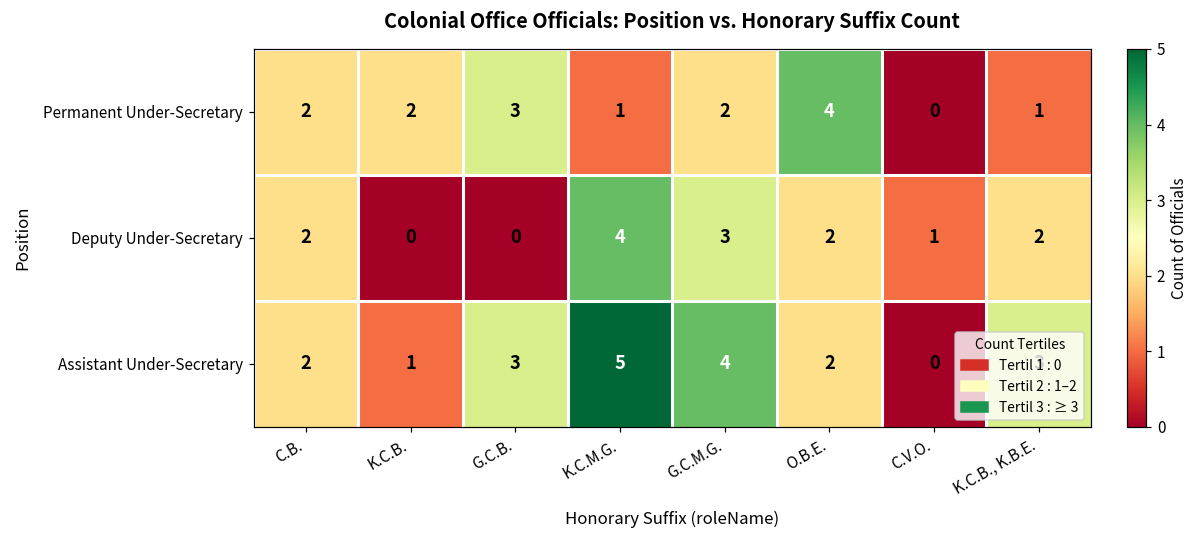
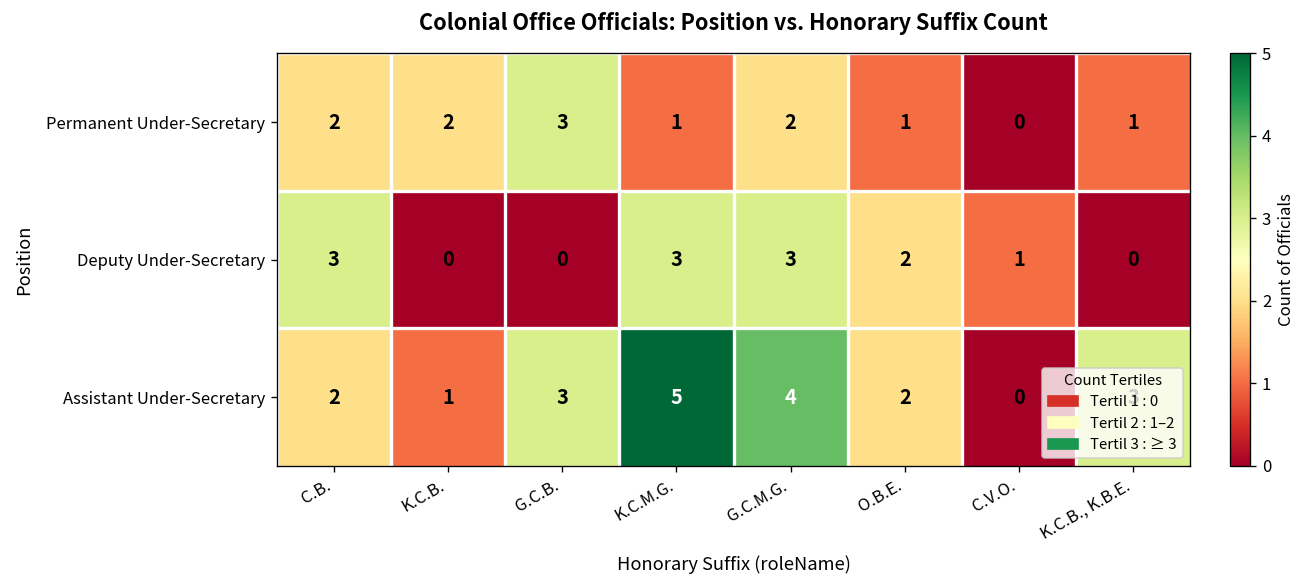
Permanent Under-Secretary, O.B.E.: 4 -> 1
Deputy Under-Secretary, C.B.: 2 -> 3
Deputy Under-Secretary, K.C.M.G.: 4 -> 3
Deputy Under-Secretary, K.C.B., K.B.E.: 2 -> 0
